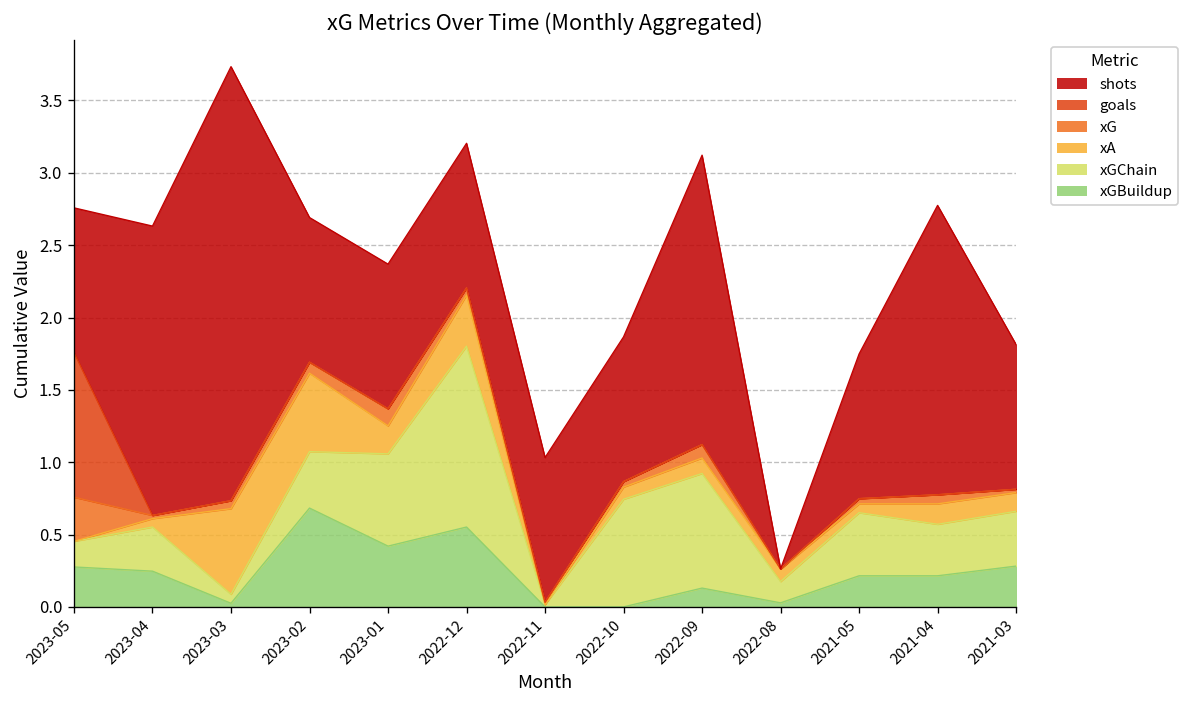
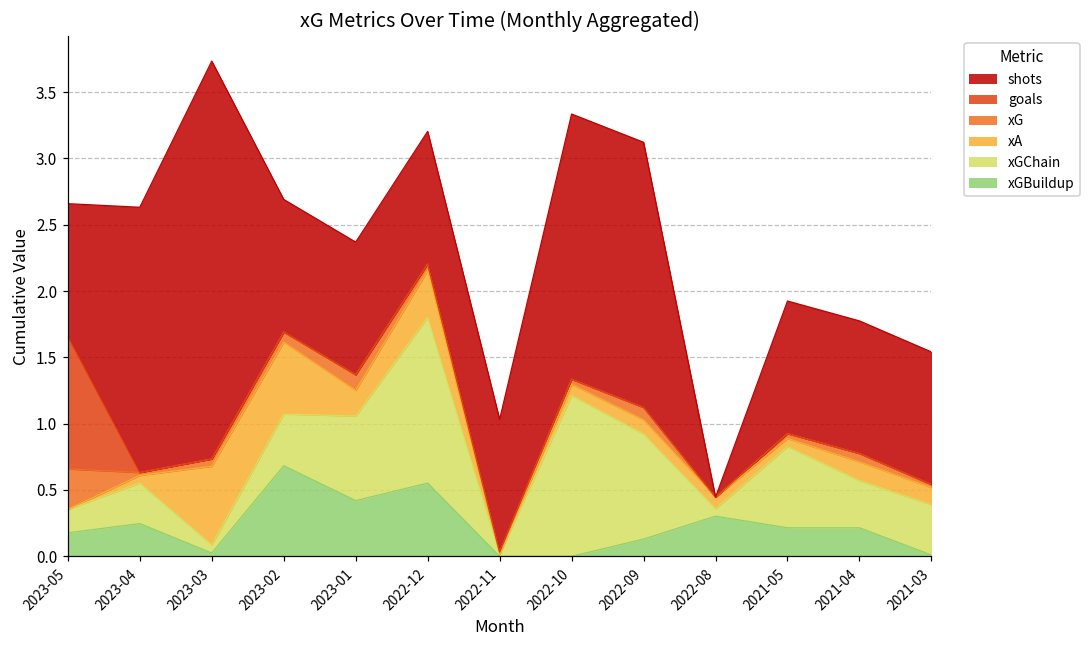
xGBuildup, 2023-05: 0.28 -> 0.18
xGChain, 2022-10: 0.74 -> 1.21
shots, 2022-10: 1 -> 2
xGBuildup, 2022-08: 0.03 -> 0.30
xGChain, 2022-08: 0.15 -> 0.06
xGChain, 2021-05: 0.44 -> 0.61
shots, 2021-04: 2 -> 1
xGBuildup, 2021-03: 0.28 -> 0.01
